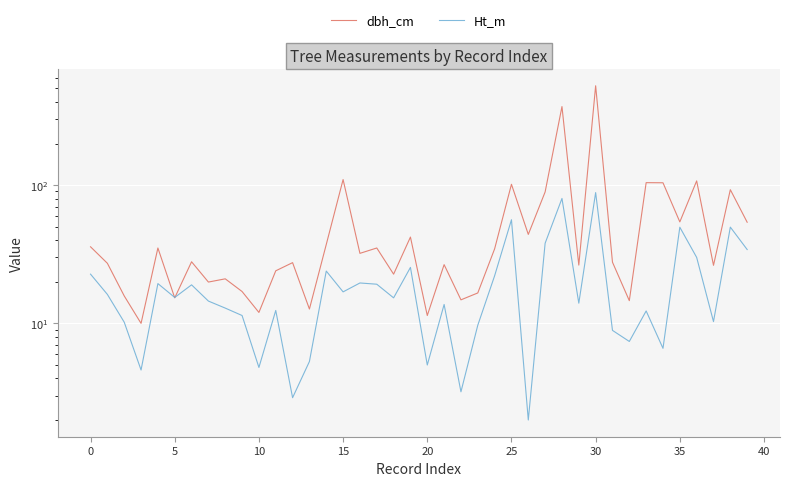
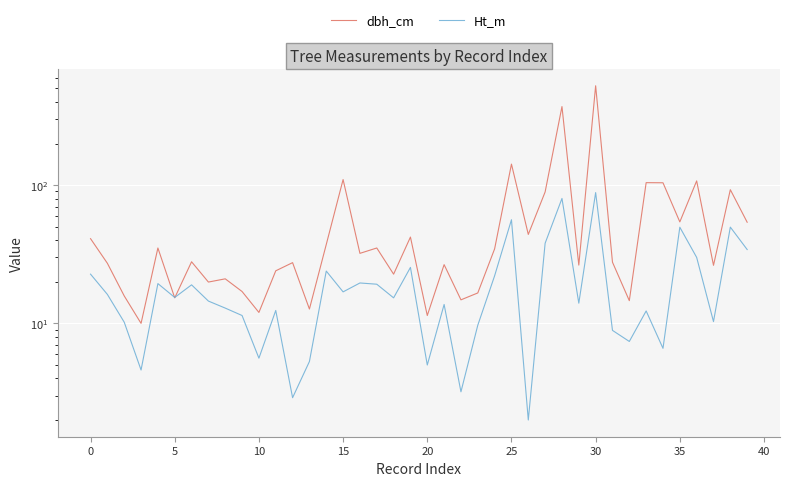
dbh_cm, 0: 36 -> 41
Ht_m, 10: 4.8 -> 5.6
dbh_cm, 25: 100 -> 140
